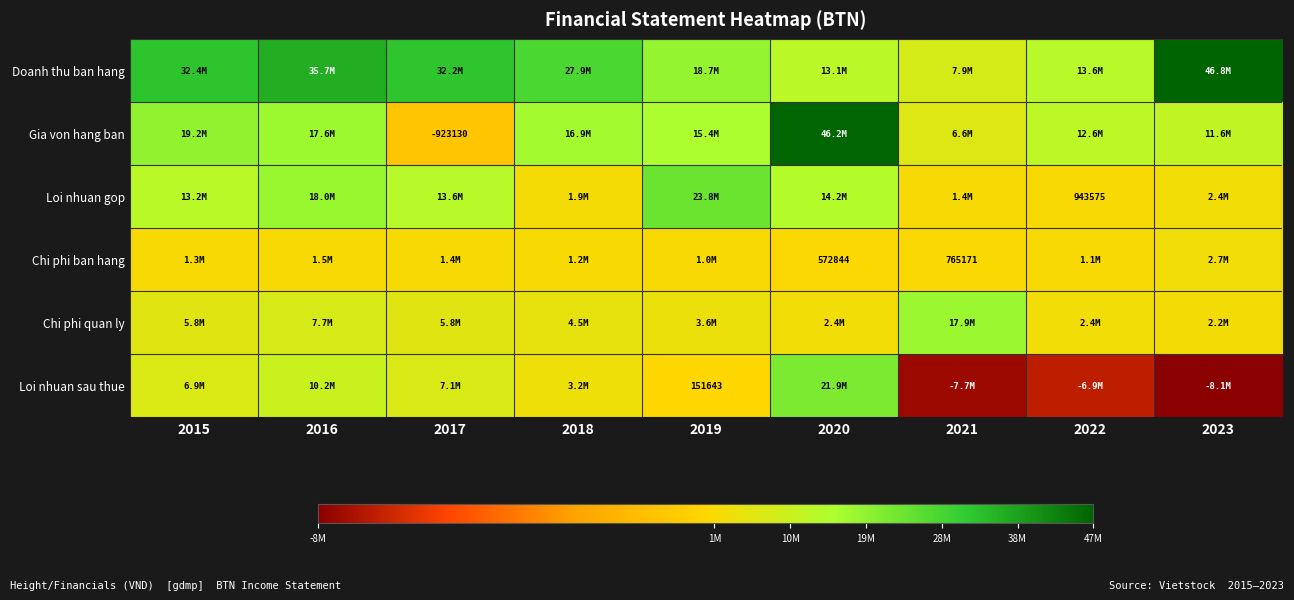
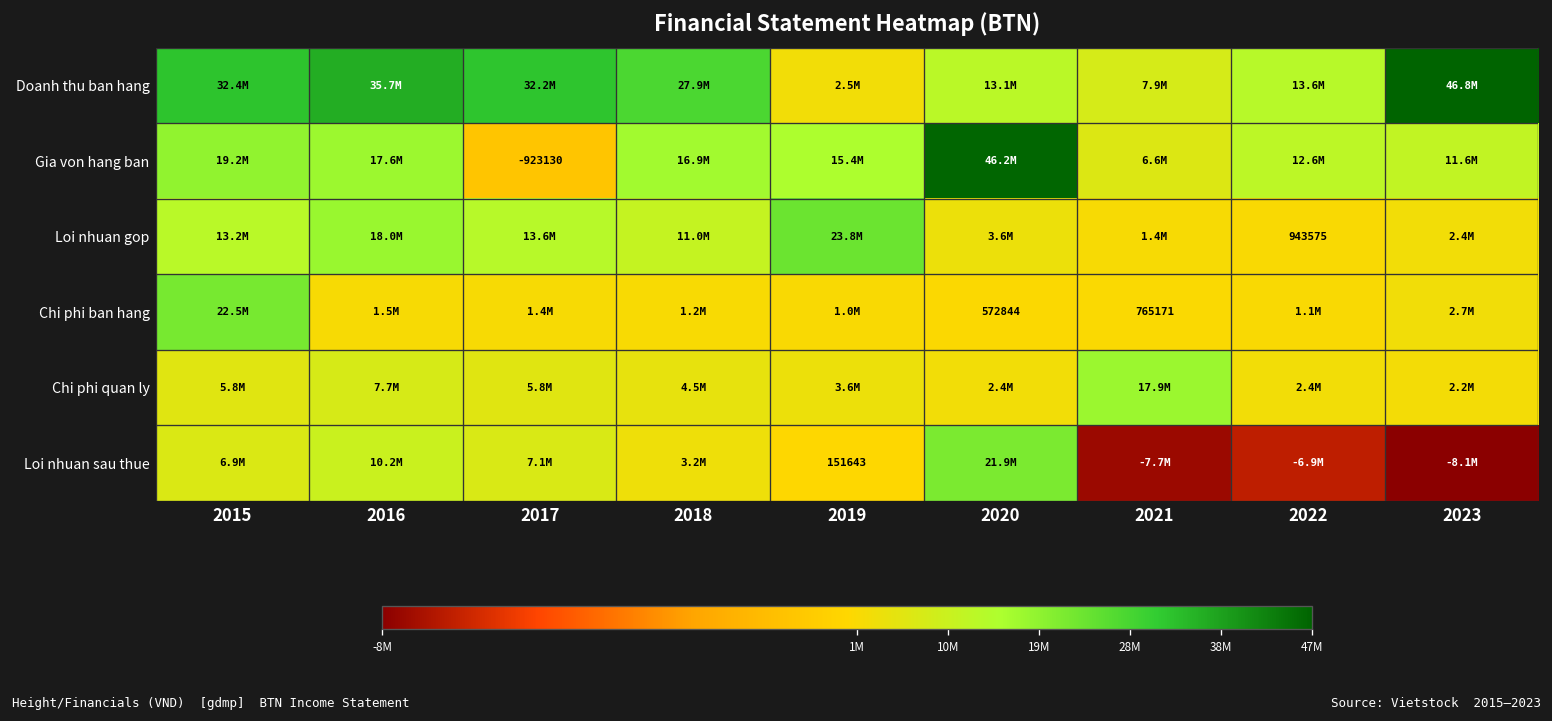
Doanh thu ban hang, 2019: 18.7M -> 2.5M
Loi nhuan gop, 2018: 1.9M -> 11.0M
Loi nhuan gop, 2020: 14.2M -> 3.6M
Chi phi ban hang, 2015: 1.3M -> 22.5M
